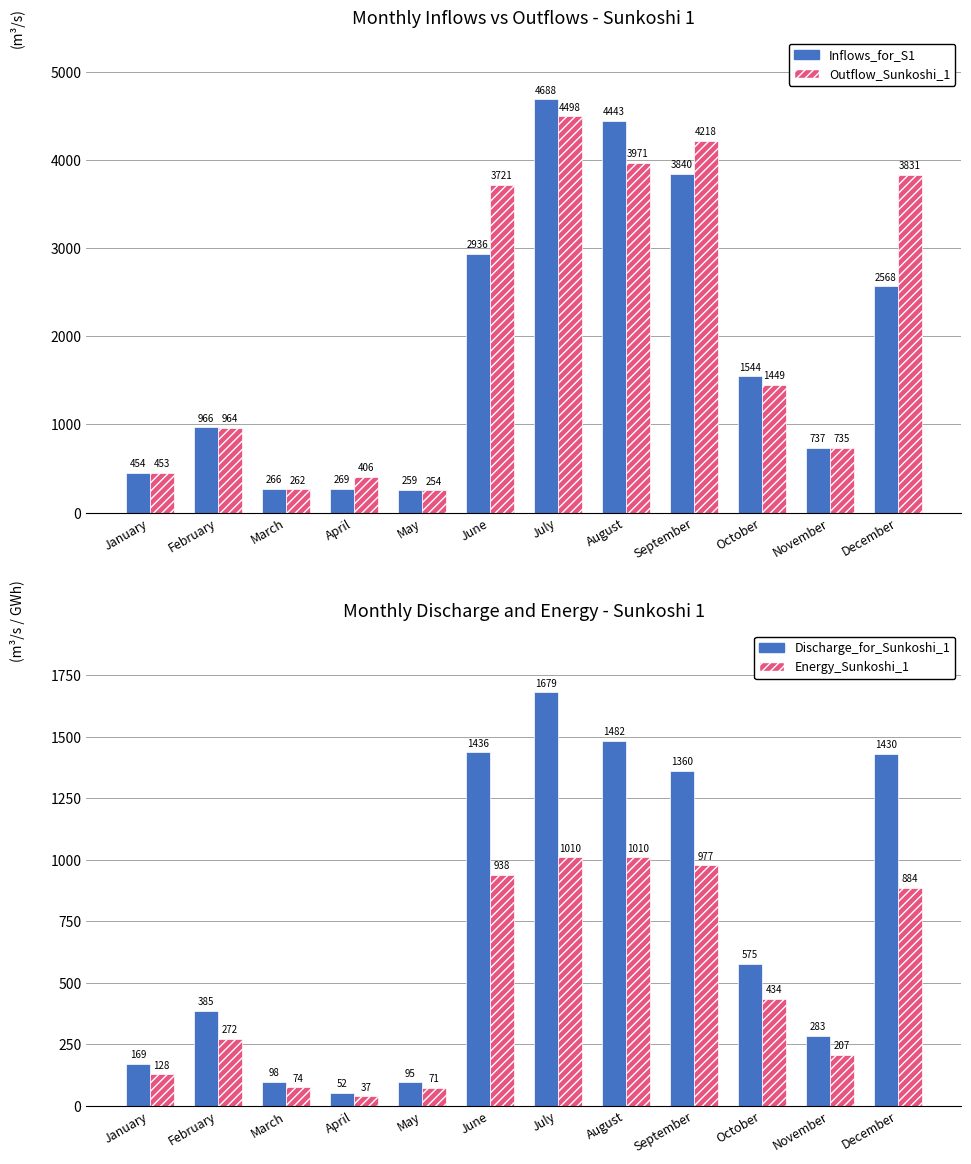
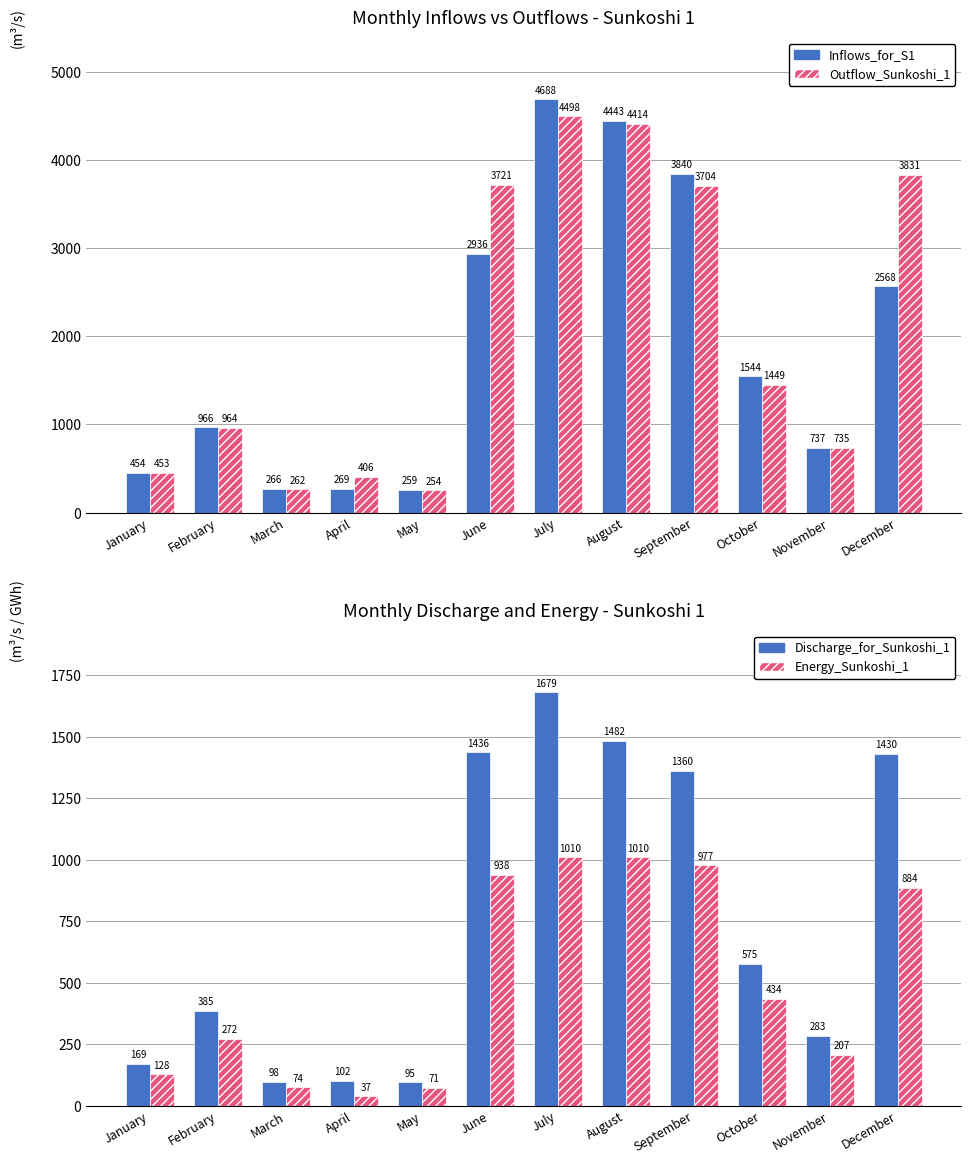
Monthly Inflows vs Outflows - Sunkoshi 1, Outflow_Sunkoshi_1, August: 3971 -> 4414
Monthly Inflows vs Outflows - Sunkoshi 1, Outflow_Sunkoshi_1, September: 4218 -> 3704
Monthly Discharge and Energy - Sunkoshi 1, Discharge_for_Sunkoshi_1, April: 52 -> 102
